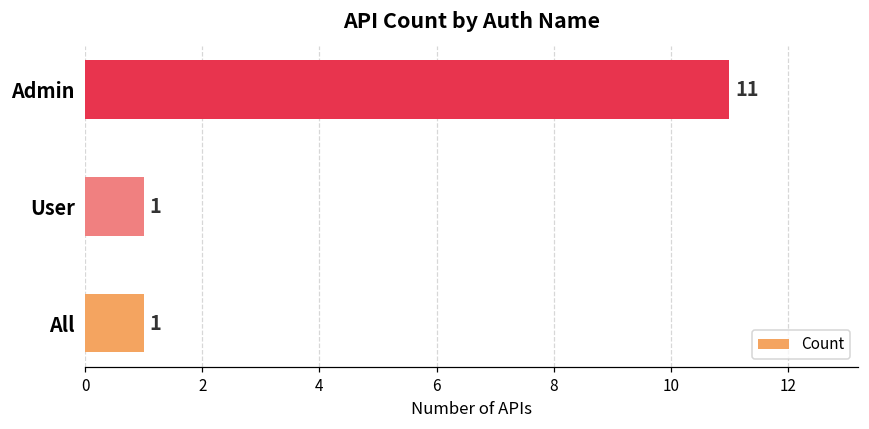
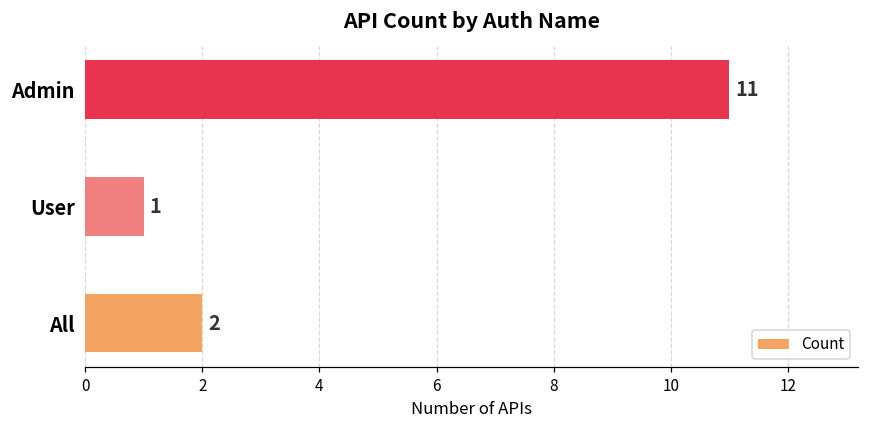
All: 1 -> 2
